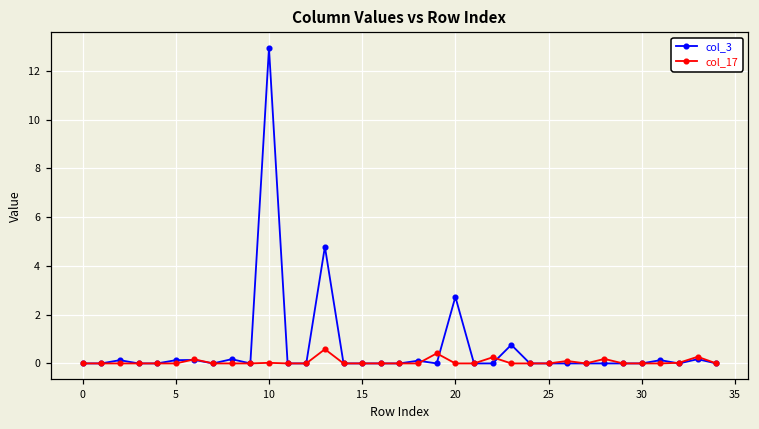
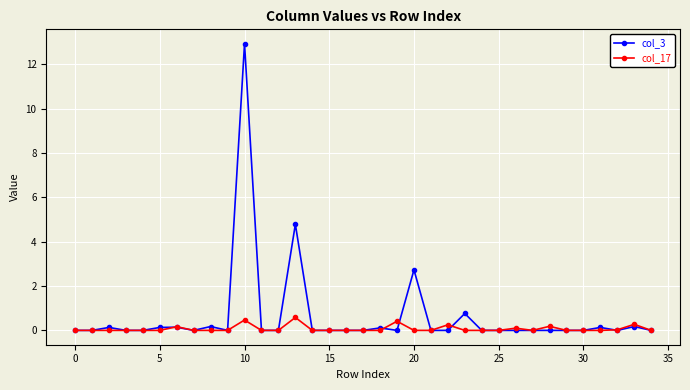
col_17, 10: 0.0 -> 0.5
